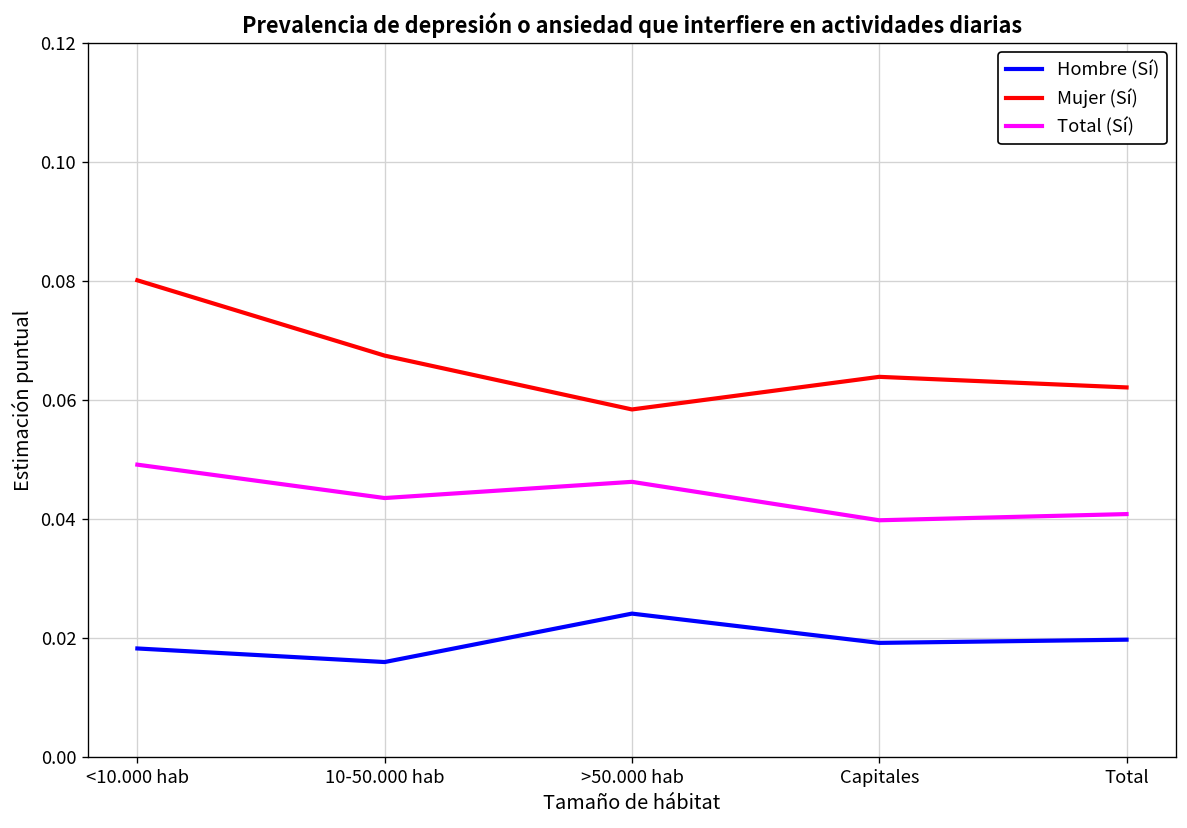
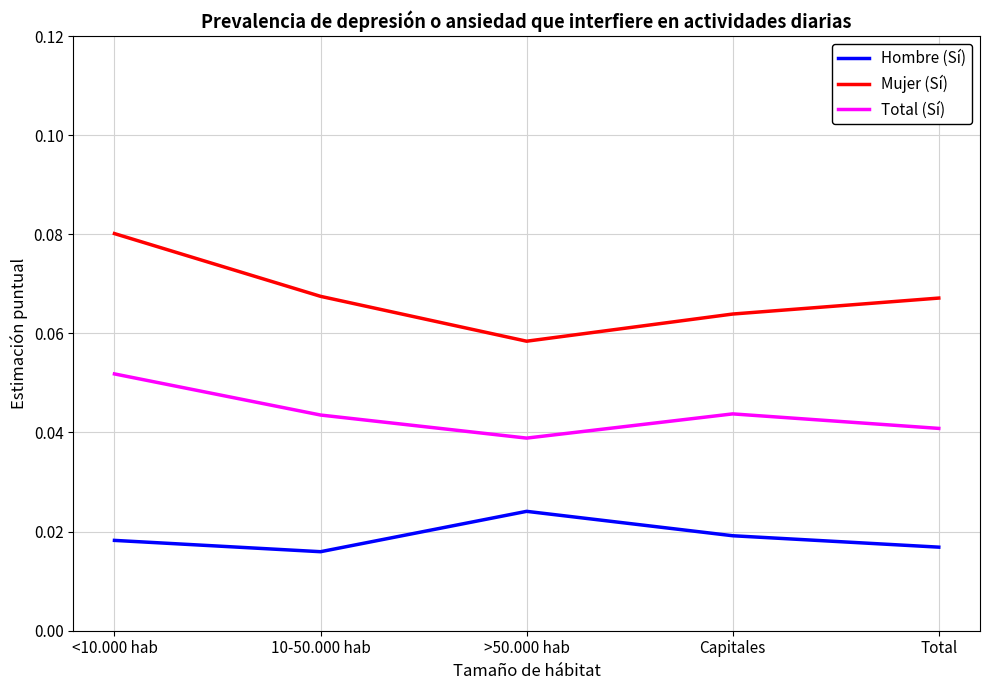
Total (Sí), <10.000 hab: 0.049 -> 0.052
Total (Sí), >50.000 hab: 0.046 -> 0.039
Total (Sí), Capitales: 0.040 -> 0.044
Hombre (Sí), Total: 0.020 -> 0.017
Mujer (Sí), Total: 0.062 -> 0.067
